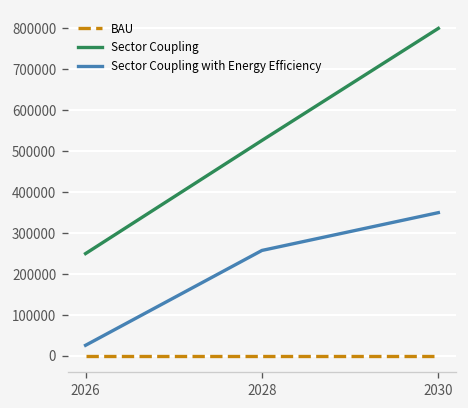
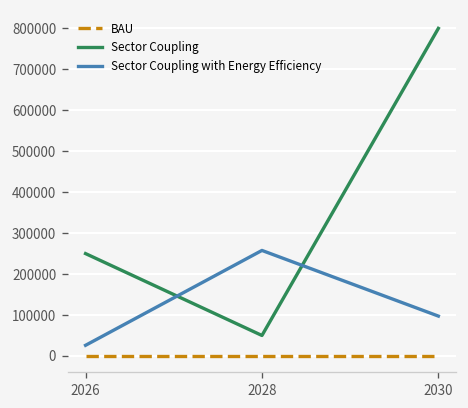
Sector Coupling, 2028: 530000 -> 50000
Sector Coupling with Energy Efficiency, 2030: 350000 -> 100000
